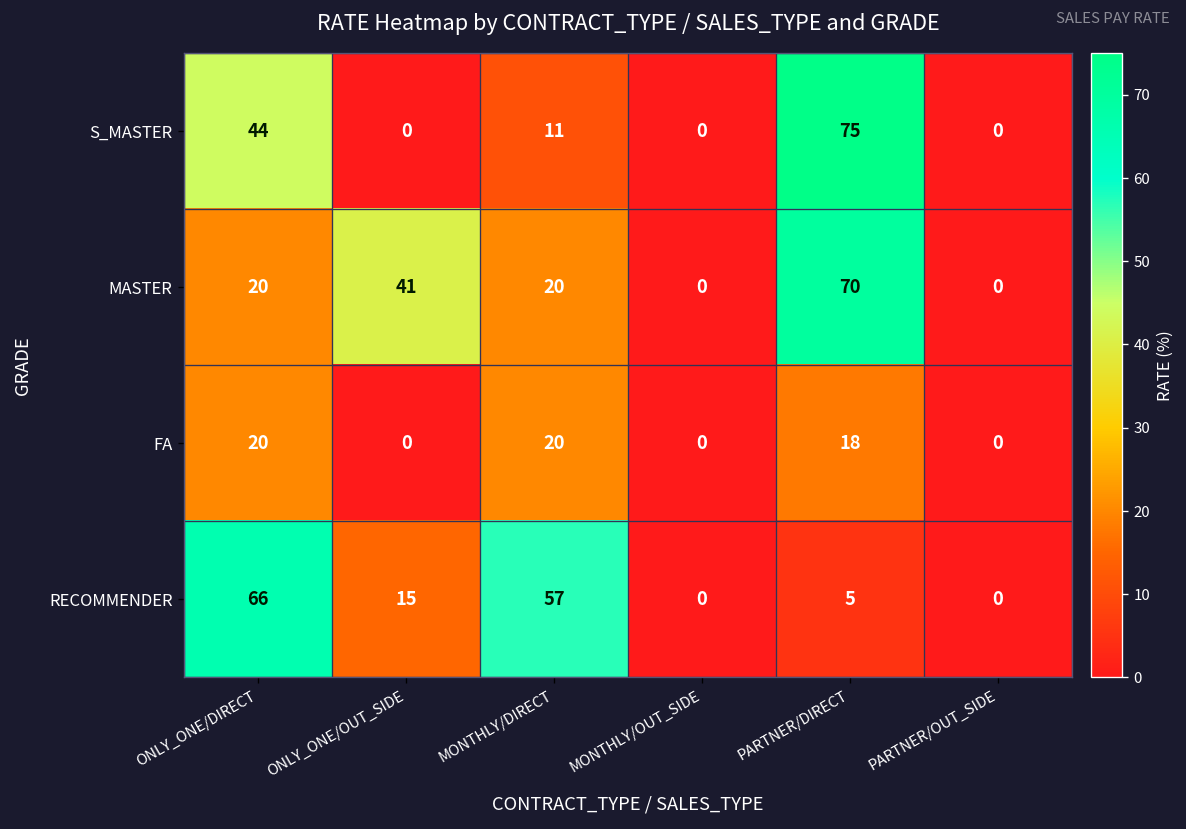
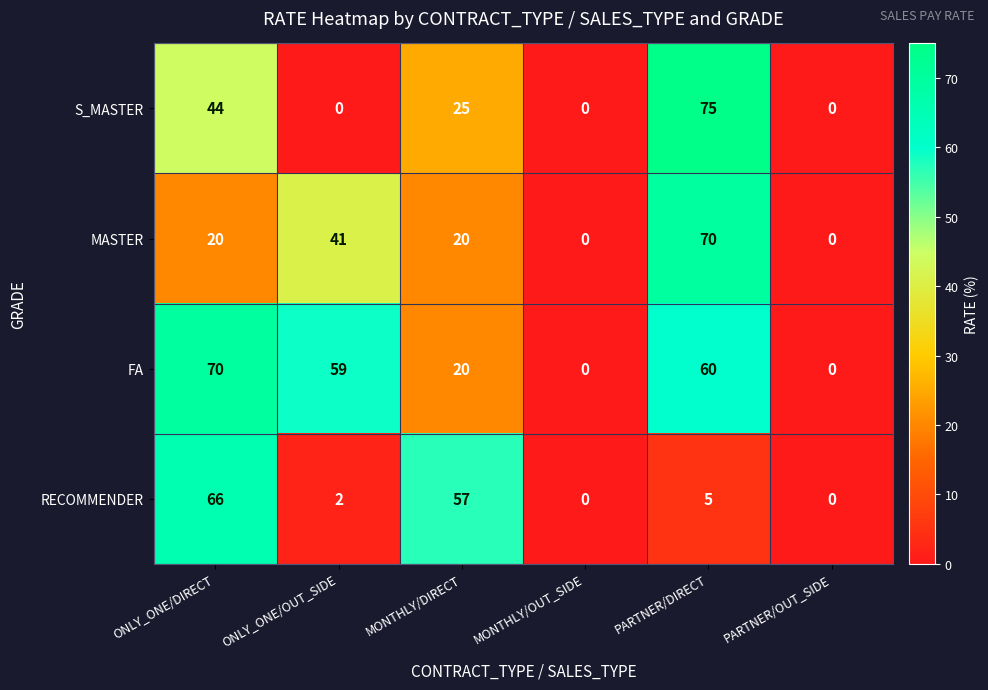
S_MASTER, MONTHLY/DIRECT: 11 -> 25
FA, ONLY_ONE/DIRECT: 20 -> 70
FA, ONLY_ONE/OUT_SIDE: 0 -> 59
FA, PARTNER/DIRECT: 18 -> 60
RECOMMENDER, ONLY_ONE/OUT_SIDE: 15 -> 2
